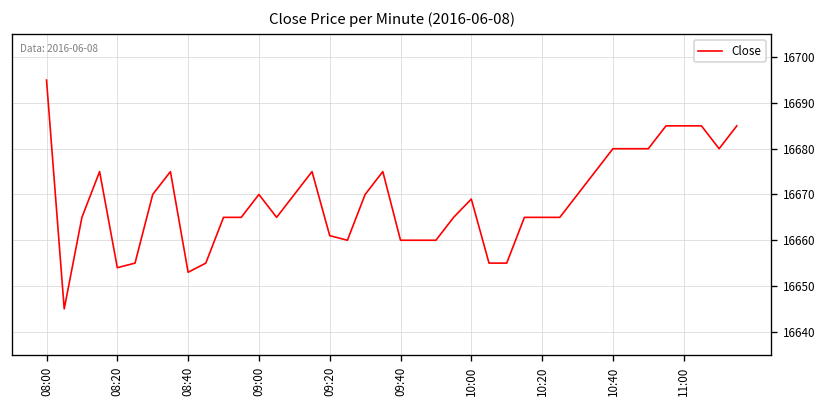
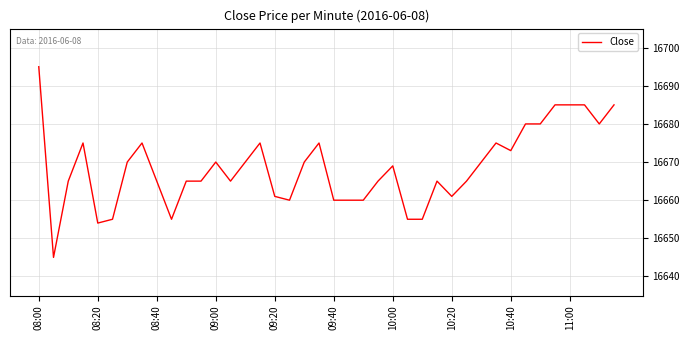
08:40: 16653 -> 16665
10:20: 16665 -> 16661
10:40: 16680 -> 16673
